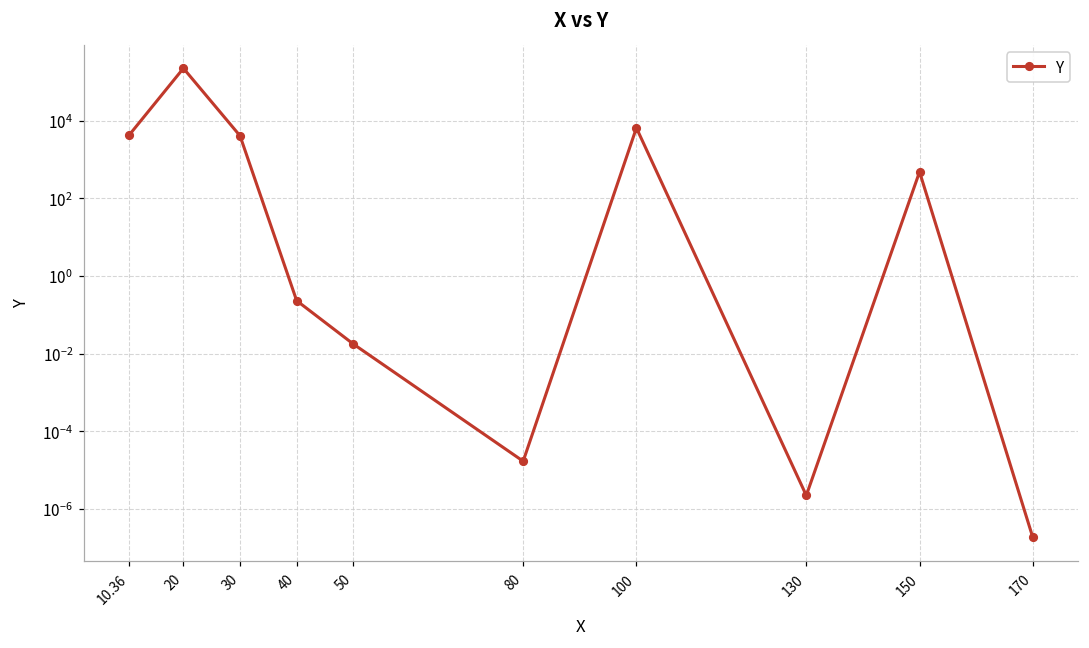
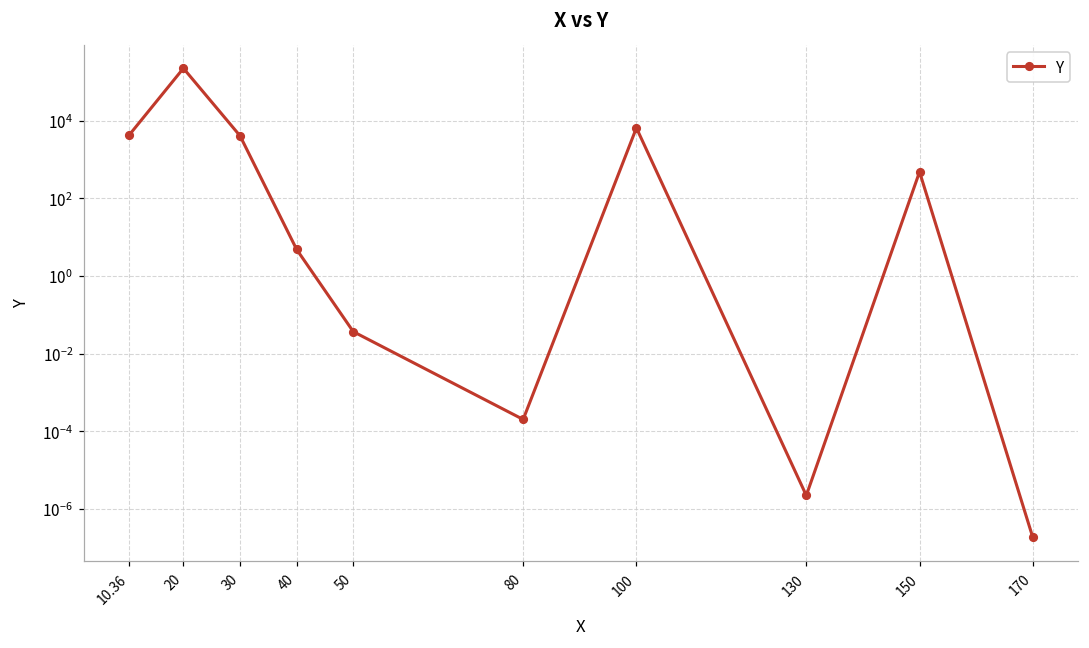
40: 0.2 -> 5
50: 0.02 -> 0.04
80: 0.00002 -> 0.0002
